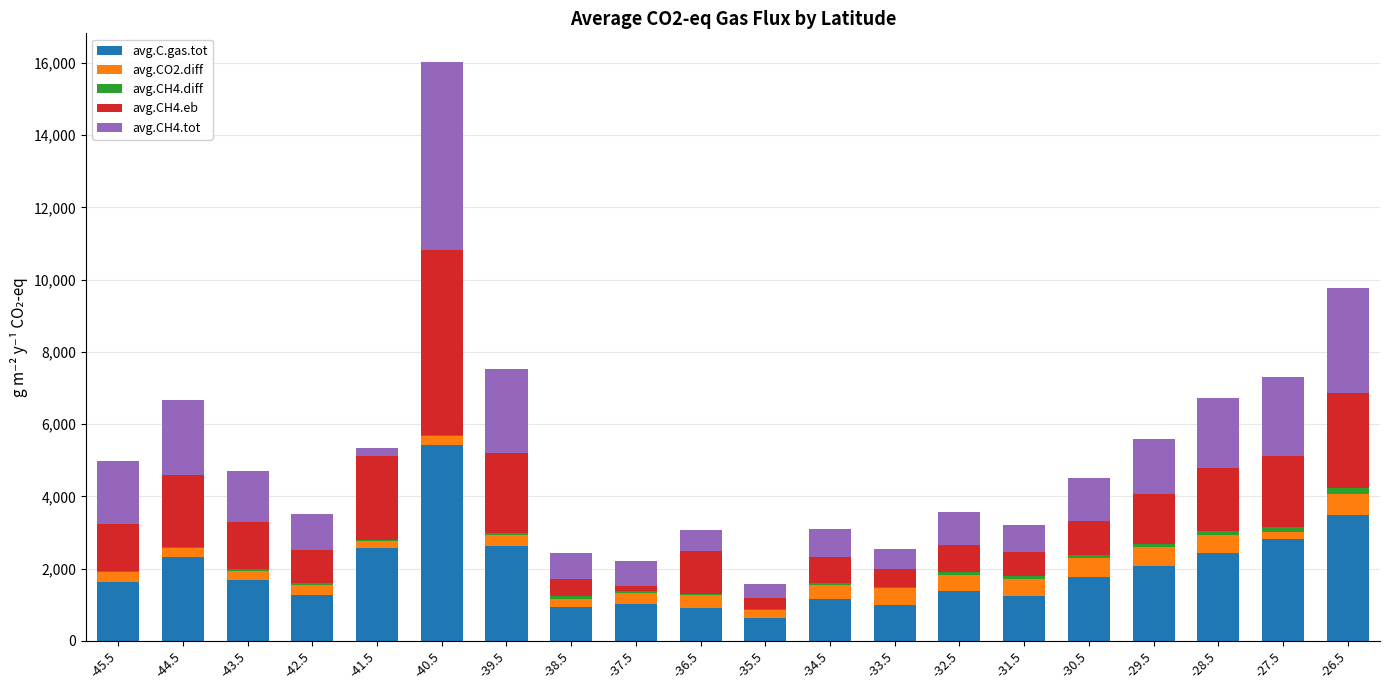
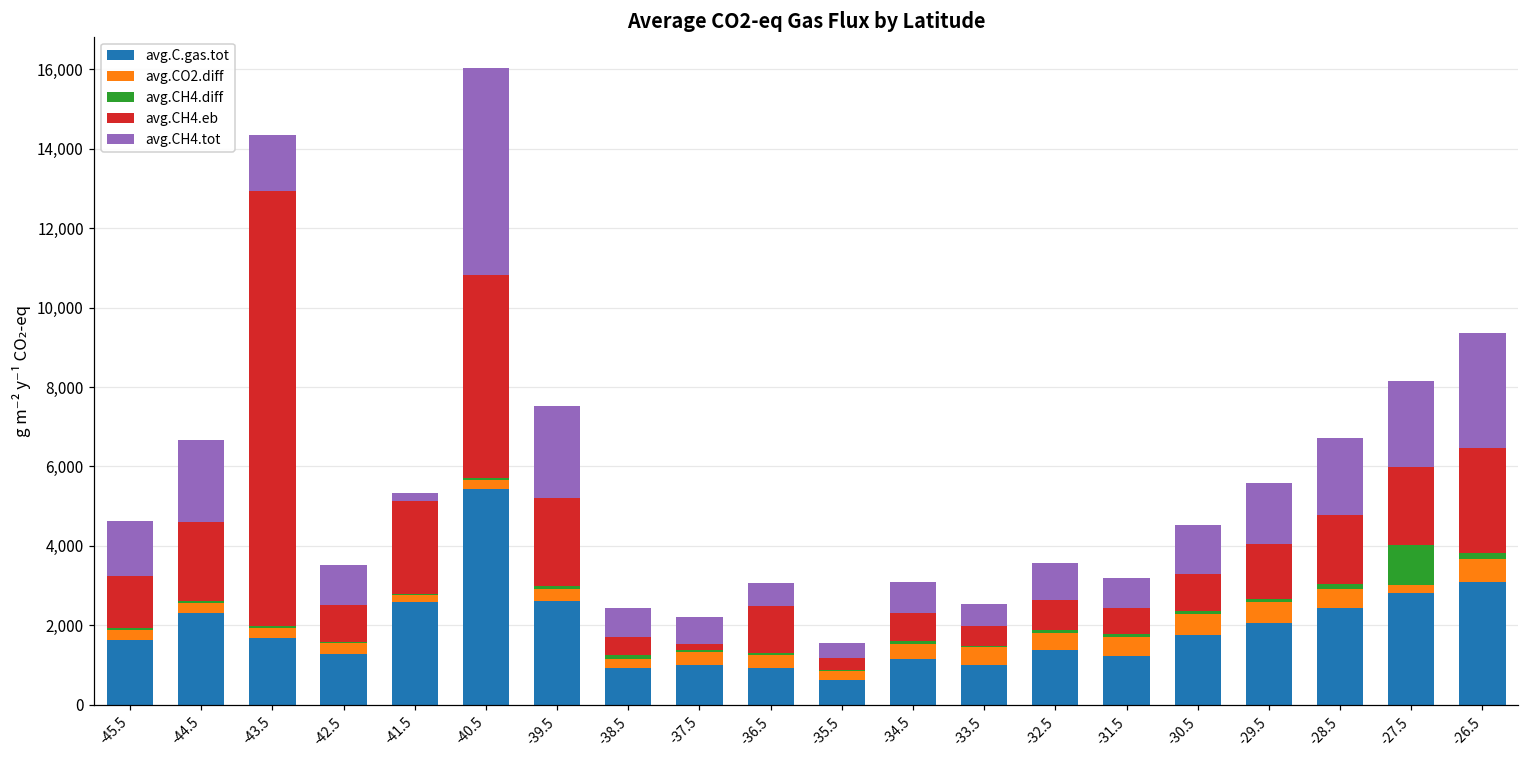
avg.CH4.tot, -45.5: 1,700 -> 1,400
avg.CH4.eb, -43.5: 1,300 -> 11,000
avg.CH4.diff, -27.5: 100 -> 1,000
avg.C.gas.tot, -26.5: 3,500 -> 3,100
